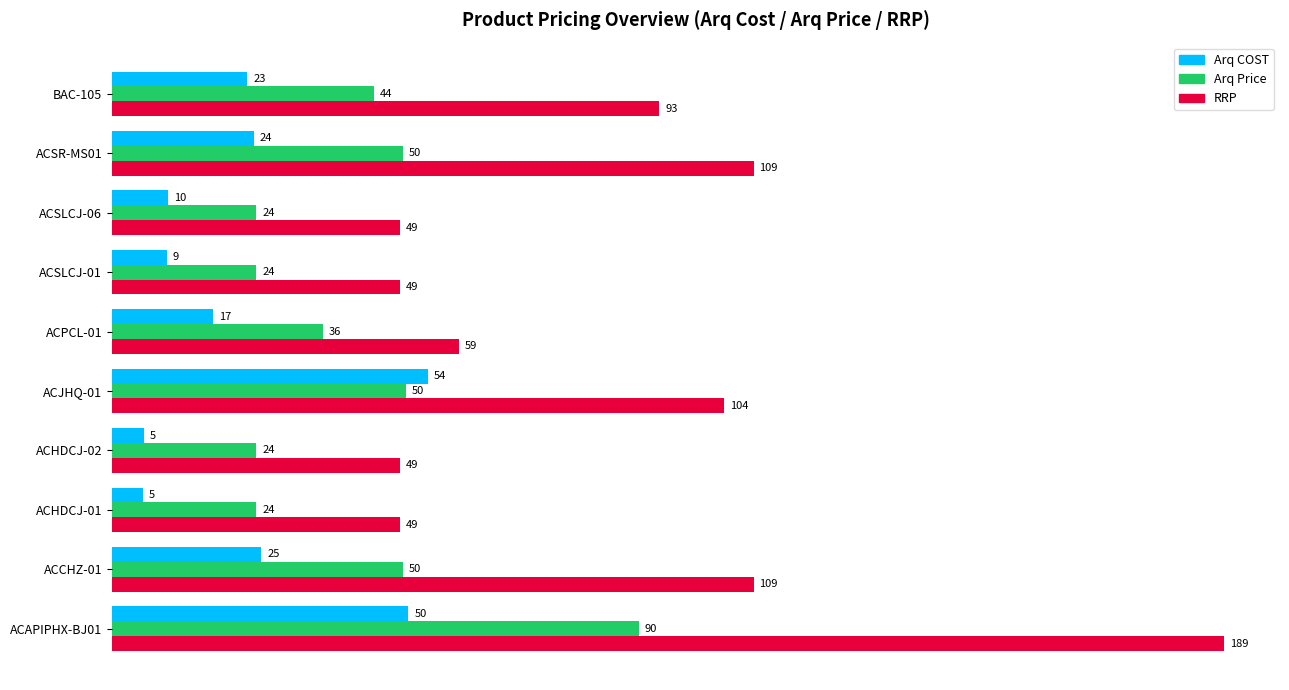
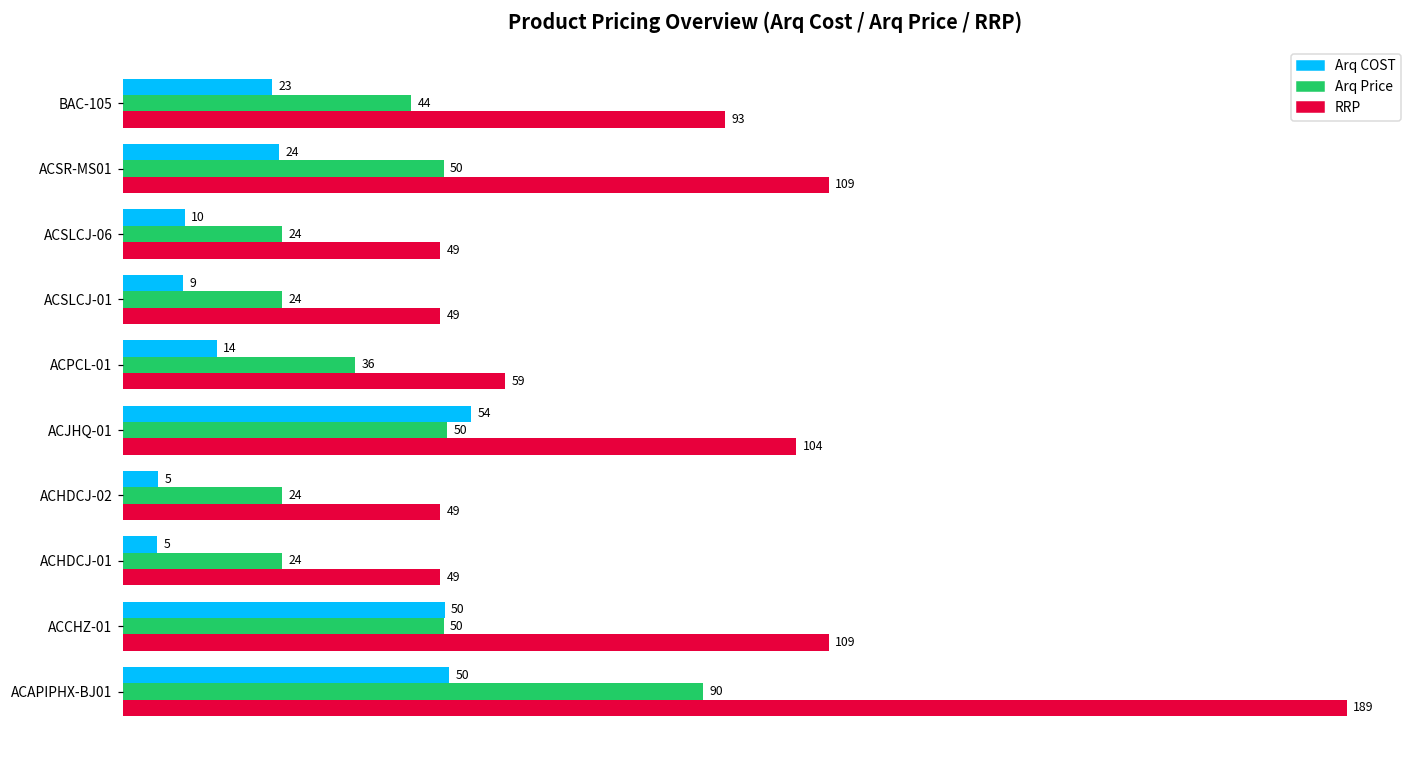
Arq COST, ACPCL-01: 17 -> 14
Arq COST, ACCHZ-01: 25 -> 50
